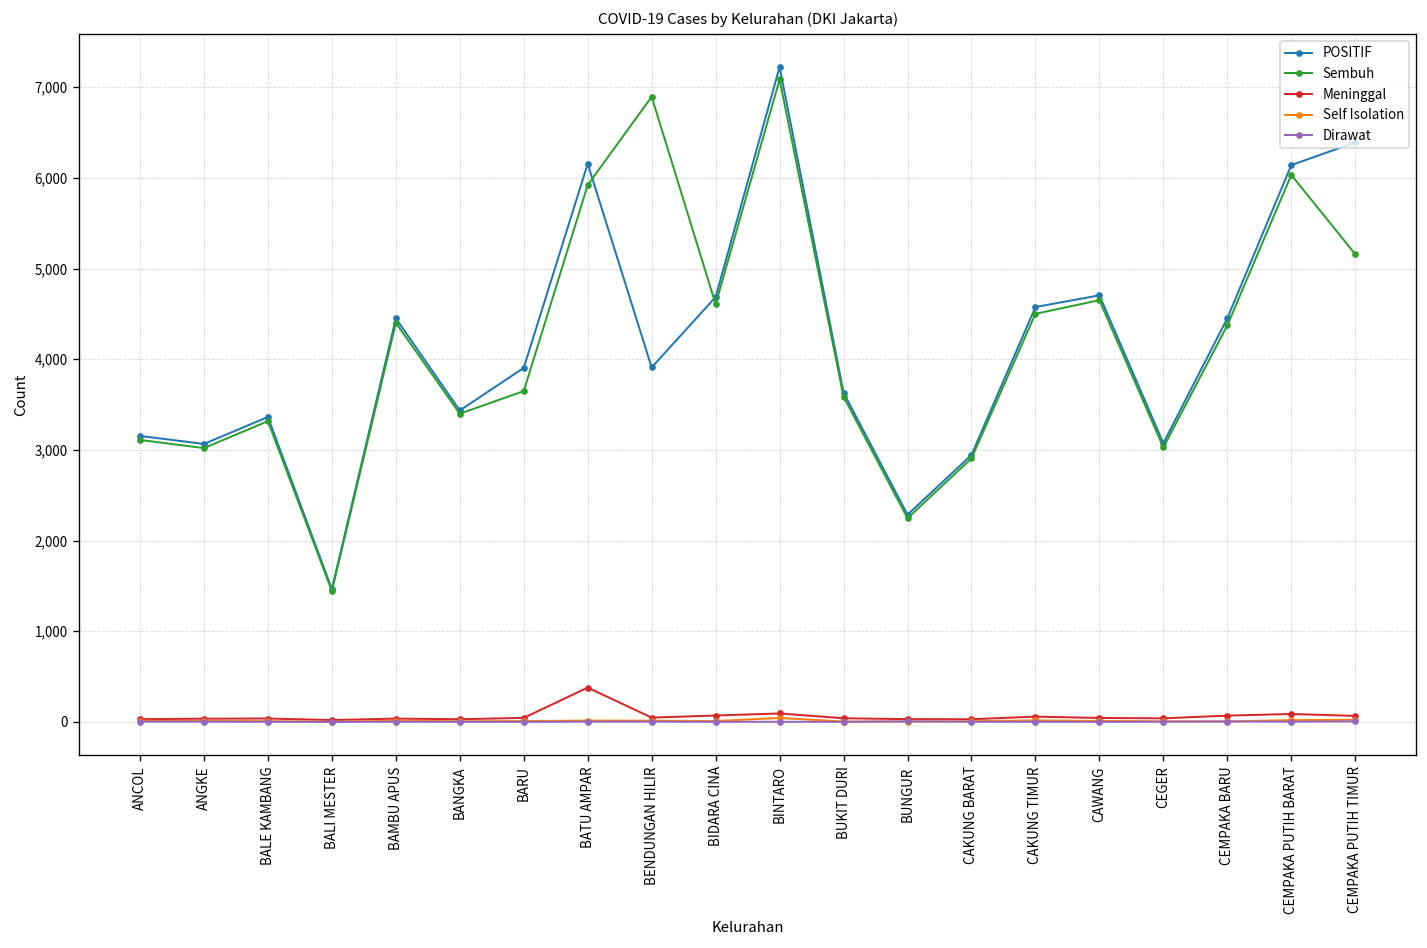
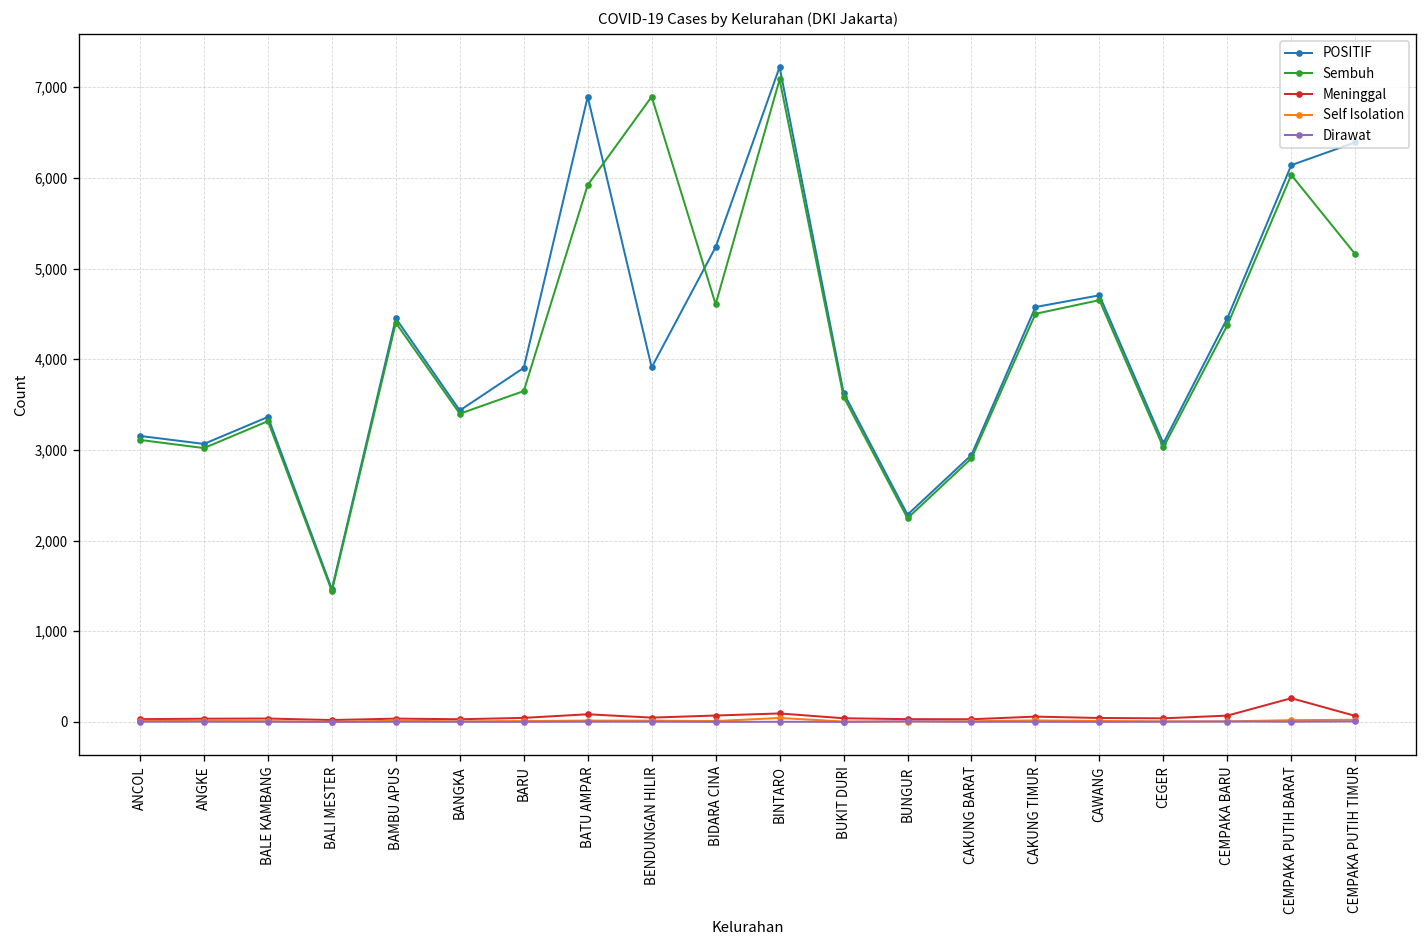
POSITIF, BATU AMPAR: 6,200 -> 6,900
Meninggal, BATU AMPAR: 400 -> 100
POSITIF, BIDARA CINA: 4,700 -> 5,200
Meninggal, CEMPAKA PUTIH BARAT: 100 -> 300
